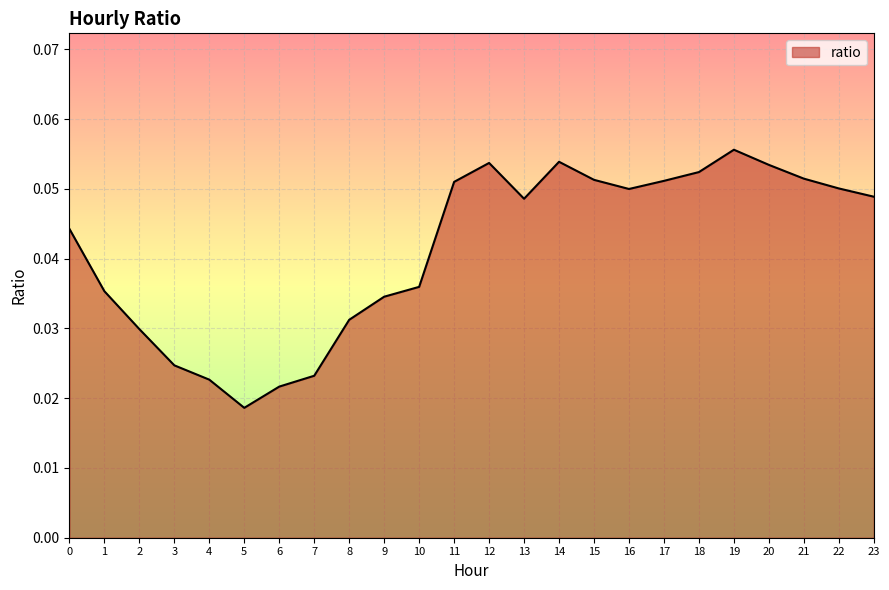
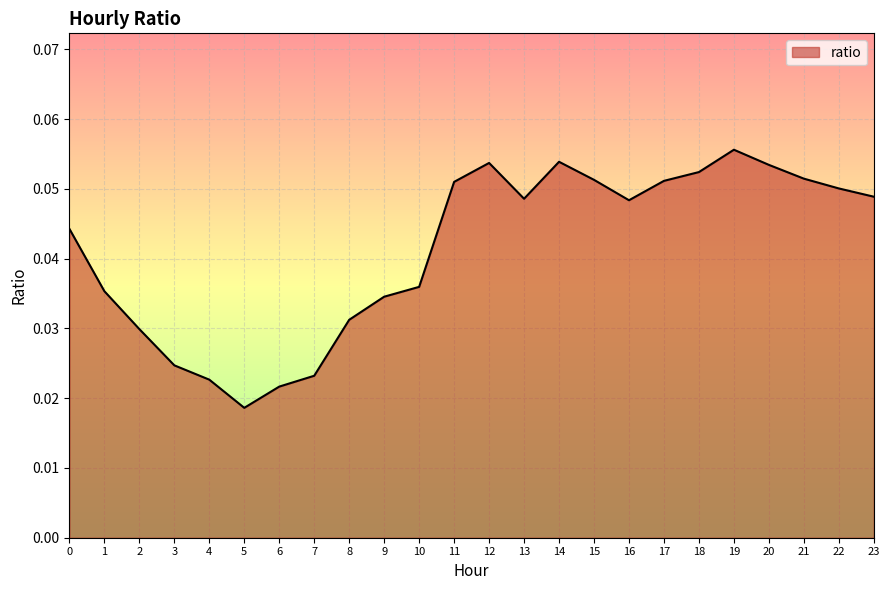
16: 0.050 -> 0.048
